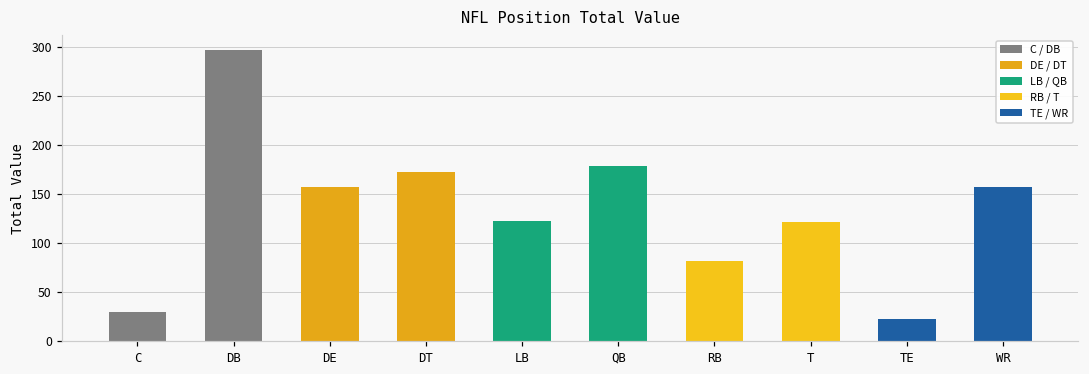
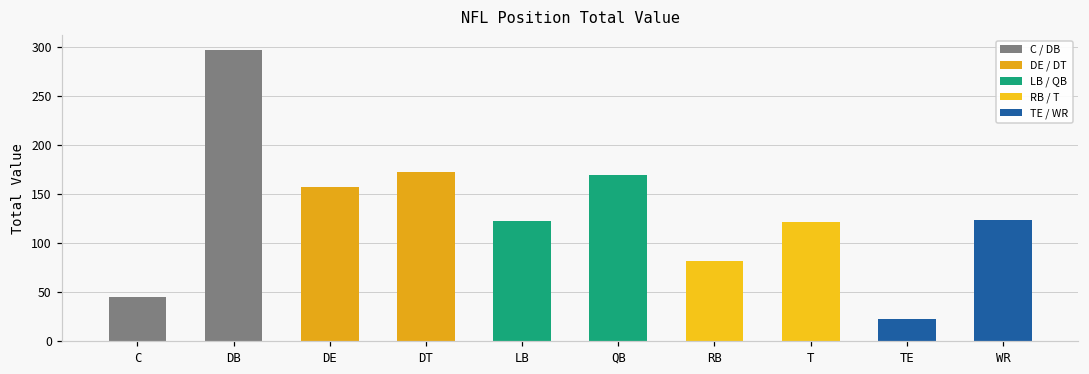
C: 30 -> 50
QB: 180 -> 170
WR: 160 -> 120
